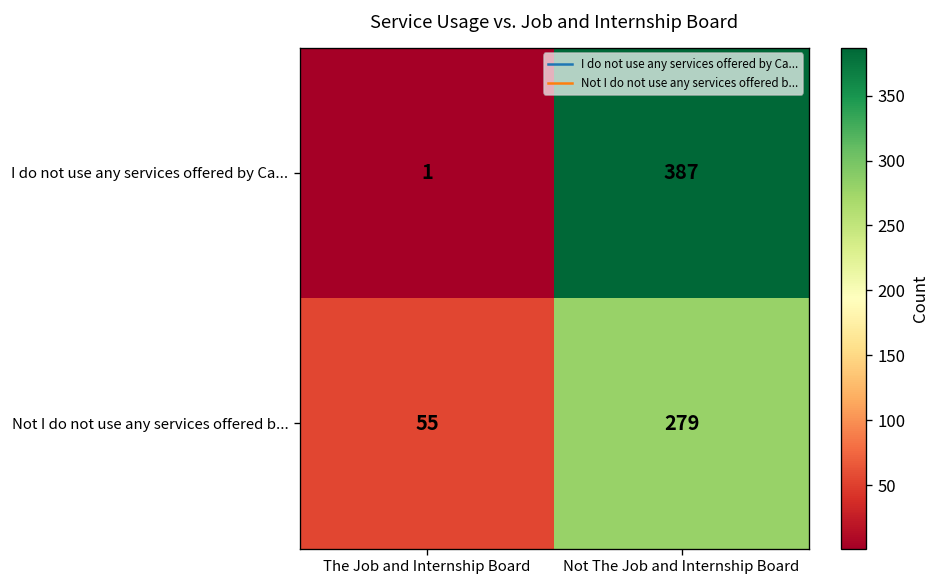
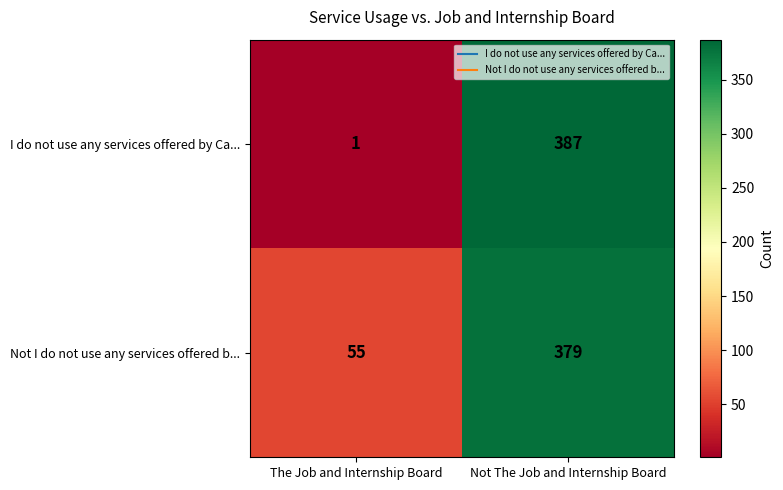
Not I do not use any services offered b..., Not The Job and Internship Board: 279 -> 379
